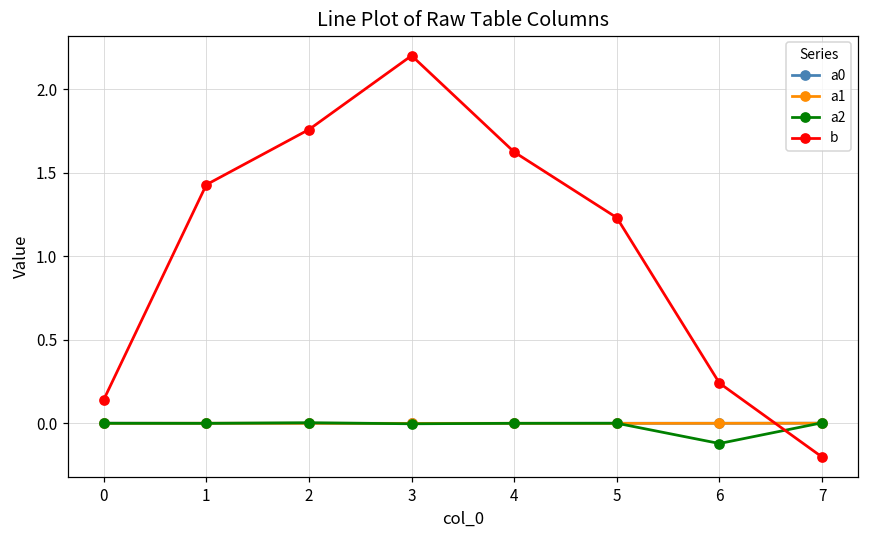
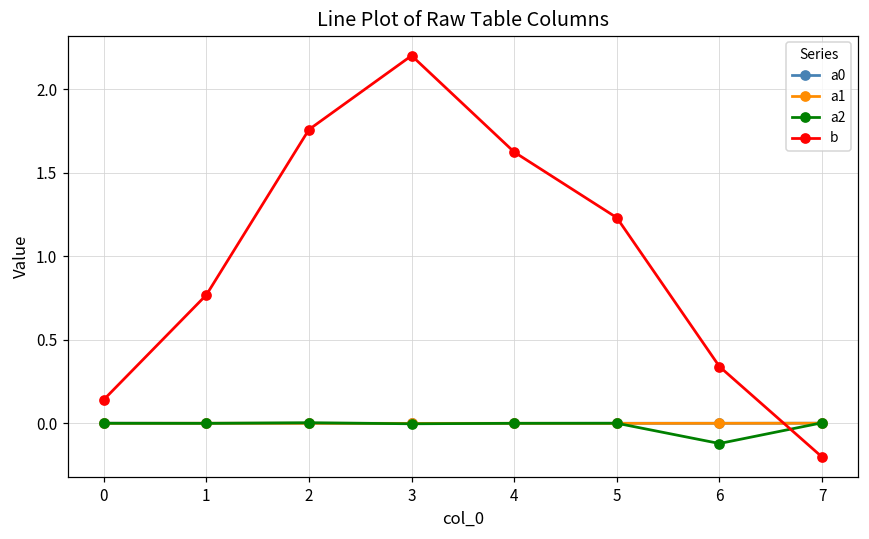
b, 1: 1.43 -> 0.77
b, 6: 0.24 -> 0.34
